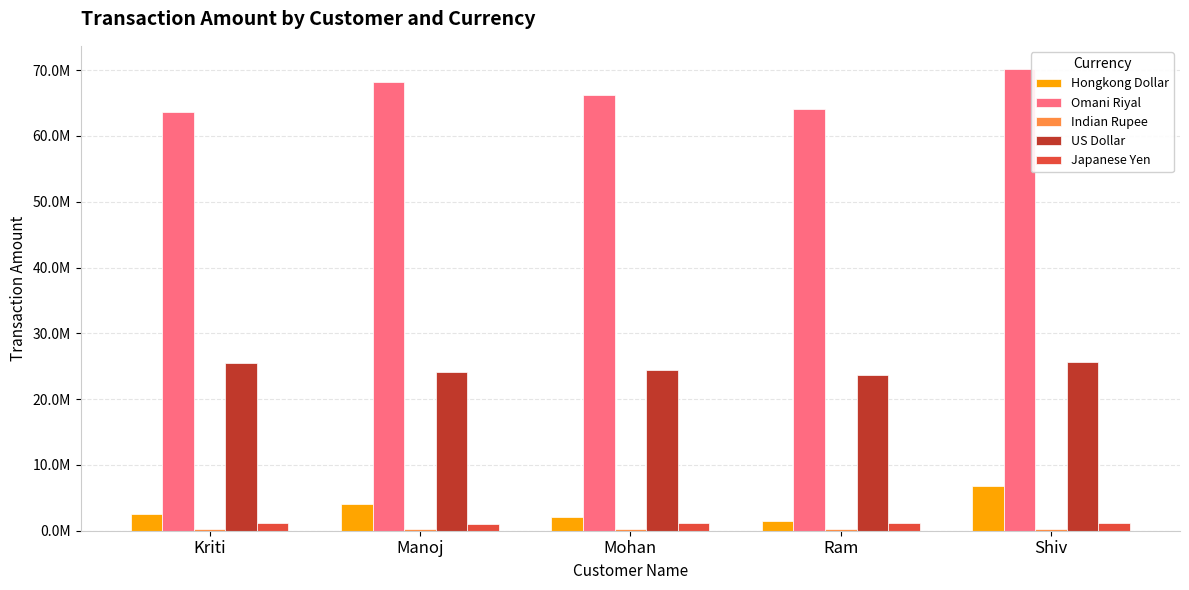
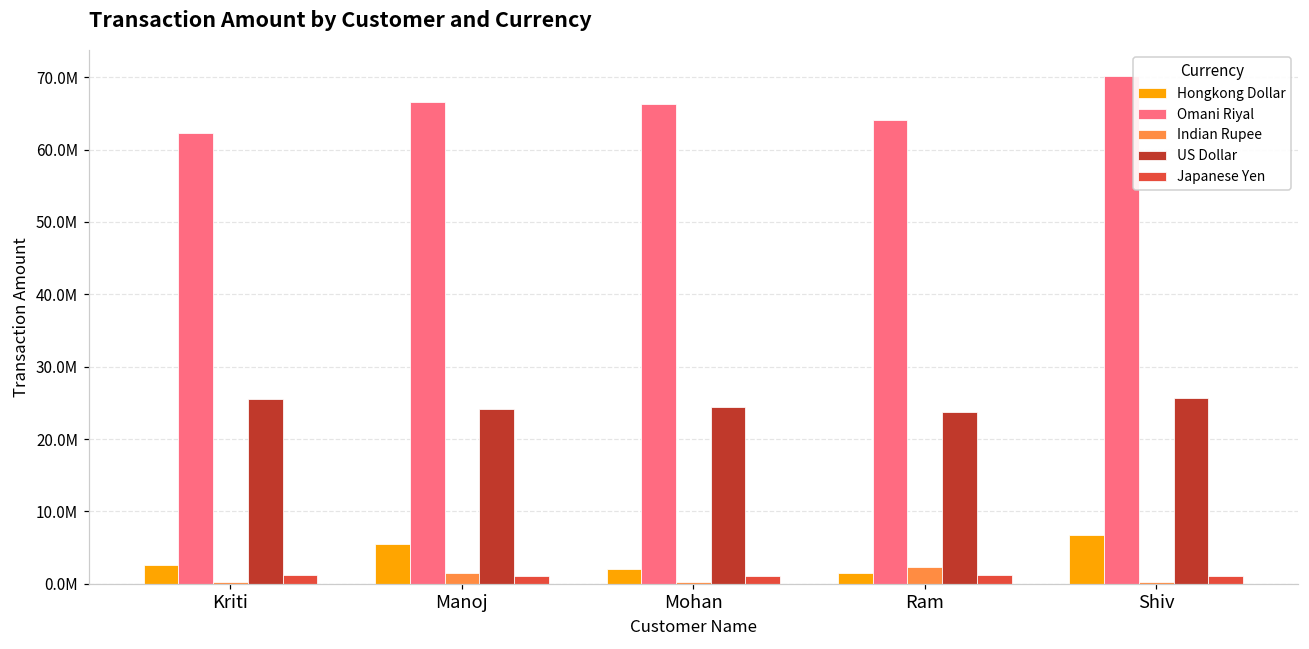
Omani Riyal, Kriti: 64000000 -> 62000000
Hongkong Dollar, Manoj: 4000000 -> 5000000
Omani Riyal, Manoj: 68000000 -> 67000000
Indian Rupee, Manoj: 0 -> 2000000
Indian Rupee, Ram: 0 -> 2000000
